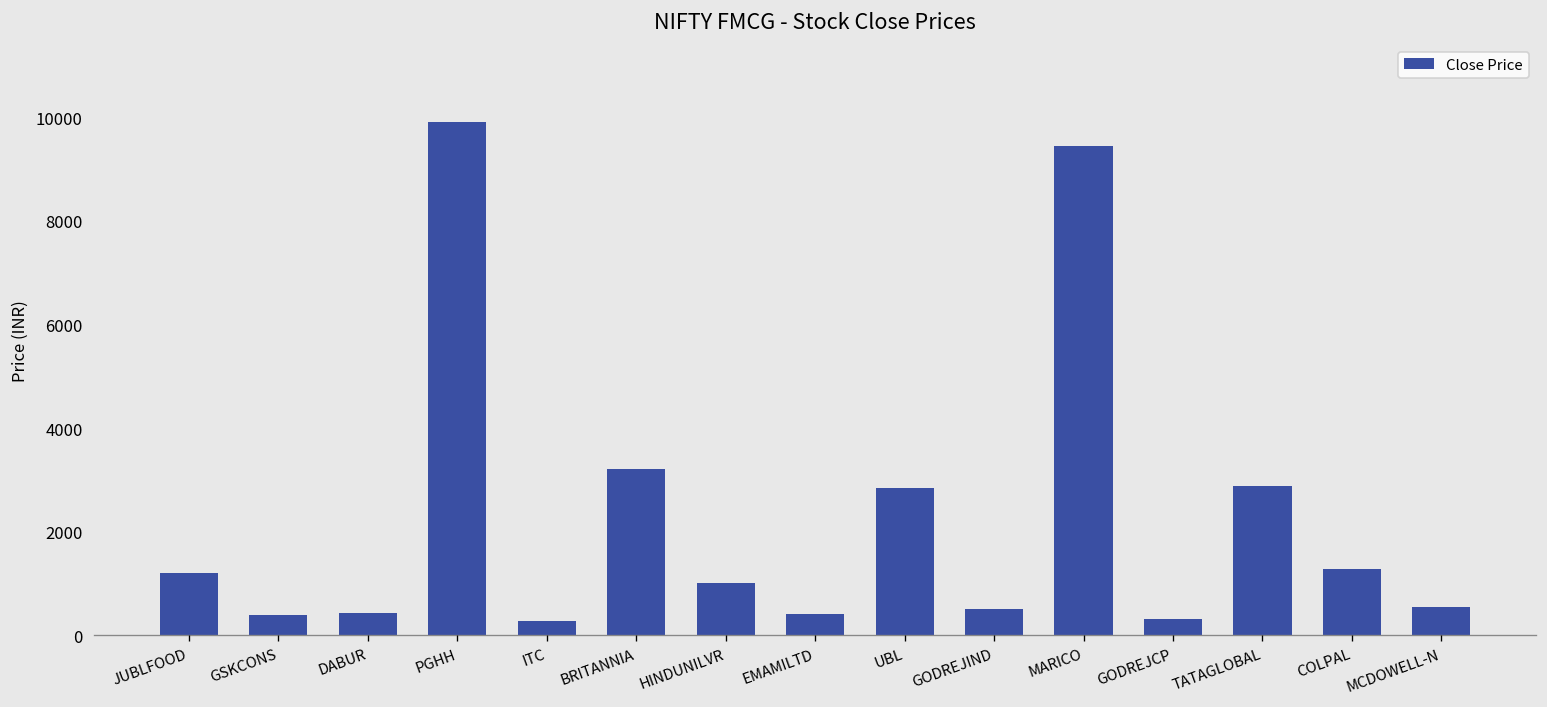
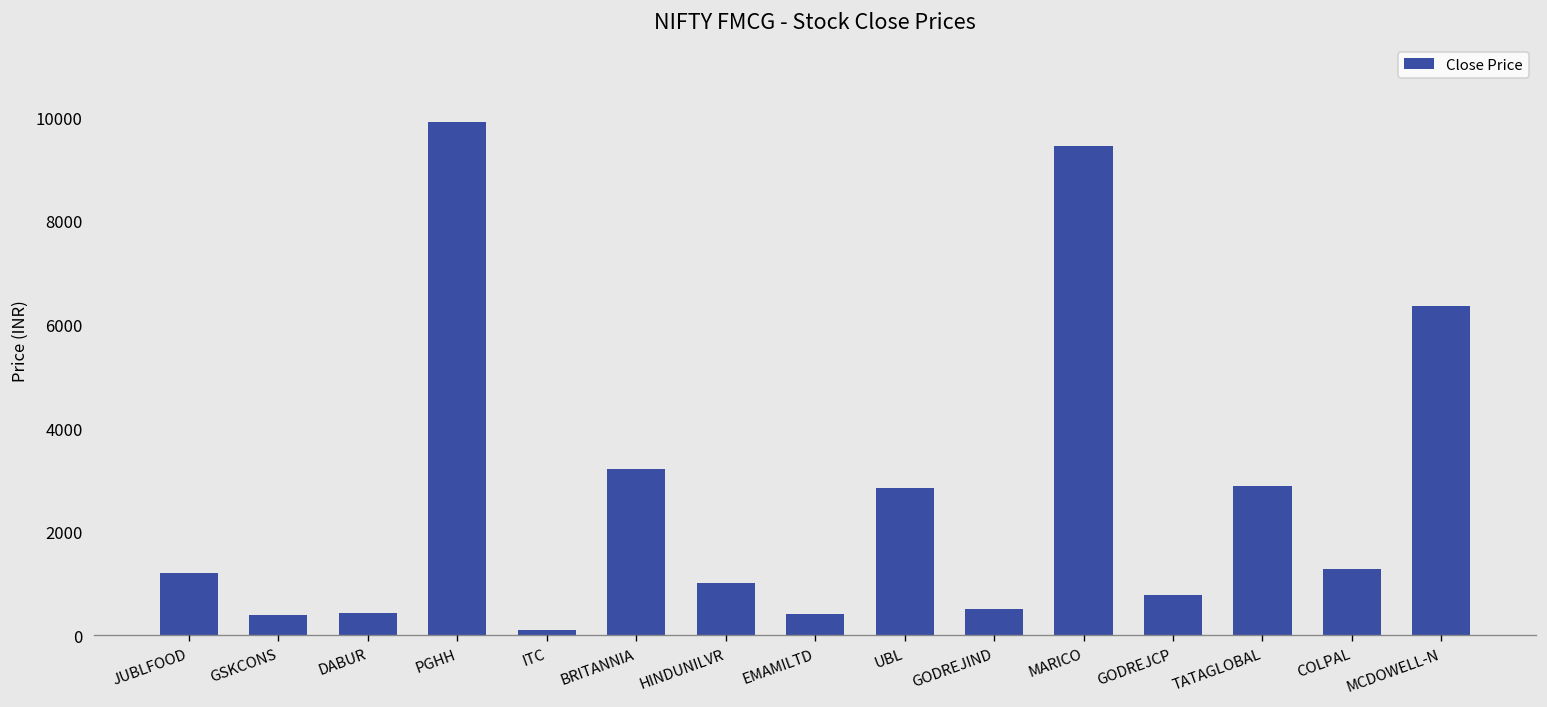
ITC: 300 -> 100
GODREJCP: 300 -> 800
MCDOWELL-N: 600 -> 6400
